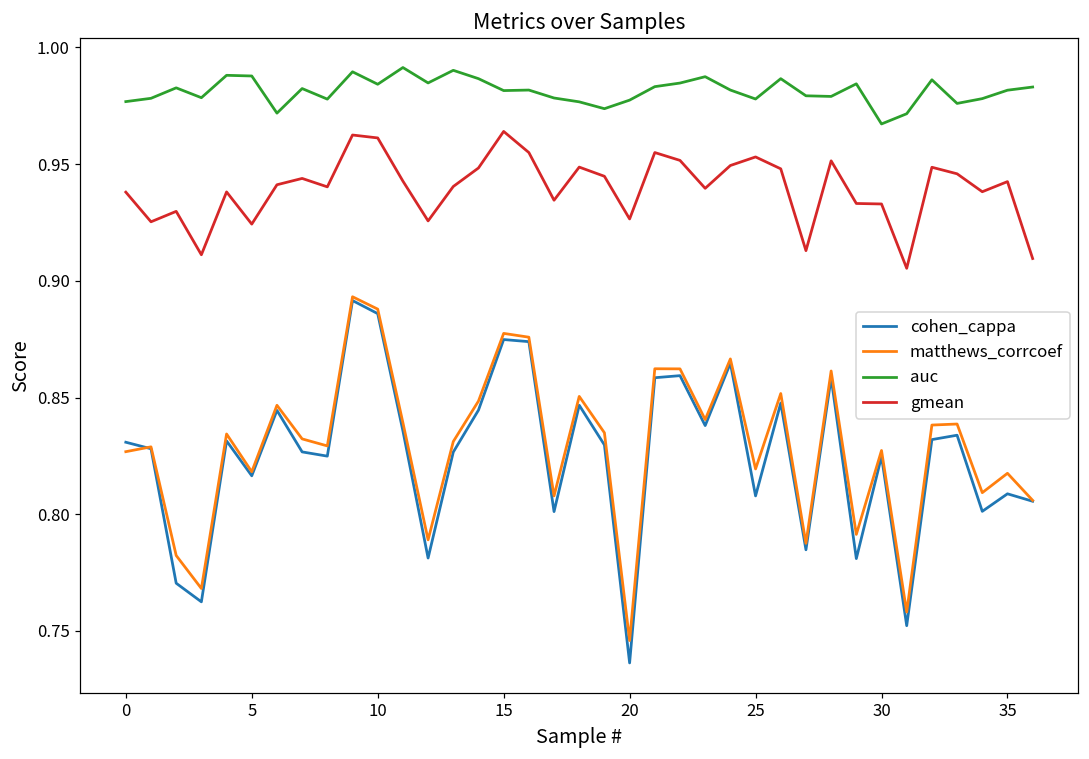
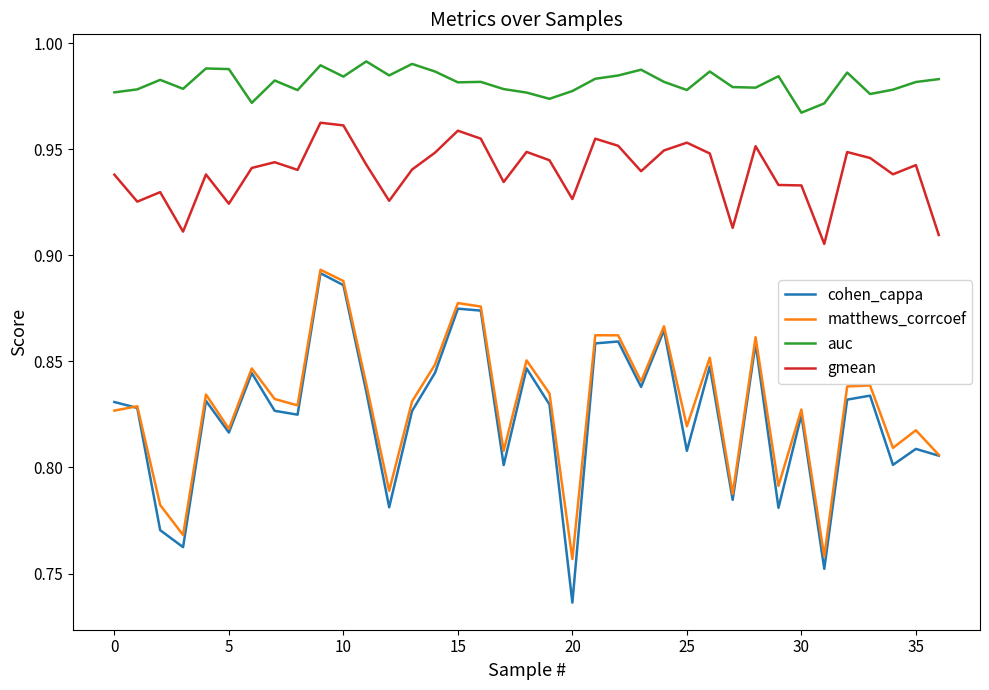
gmean, 15: 0.964 -> 0.959
matthews_corrcoef, 20: 0.746 -> 0.757
